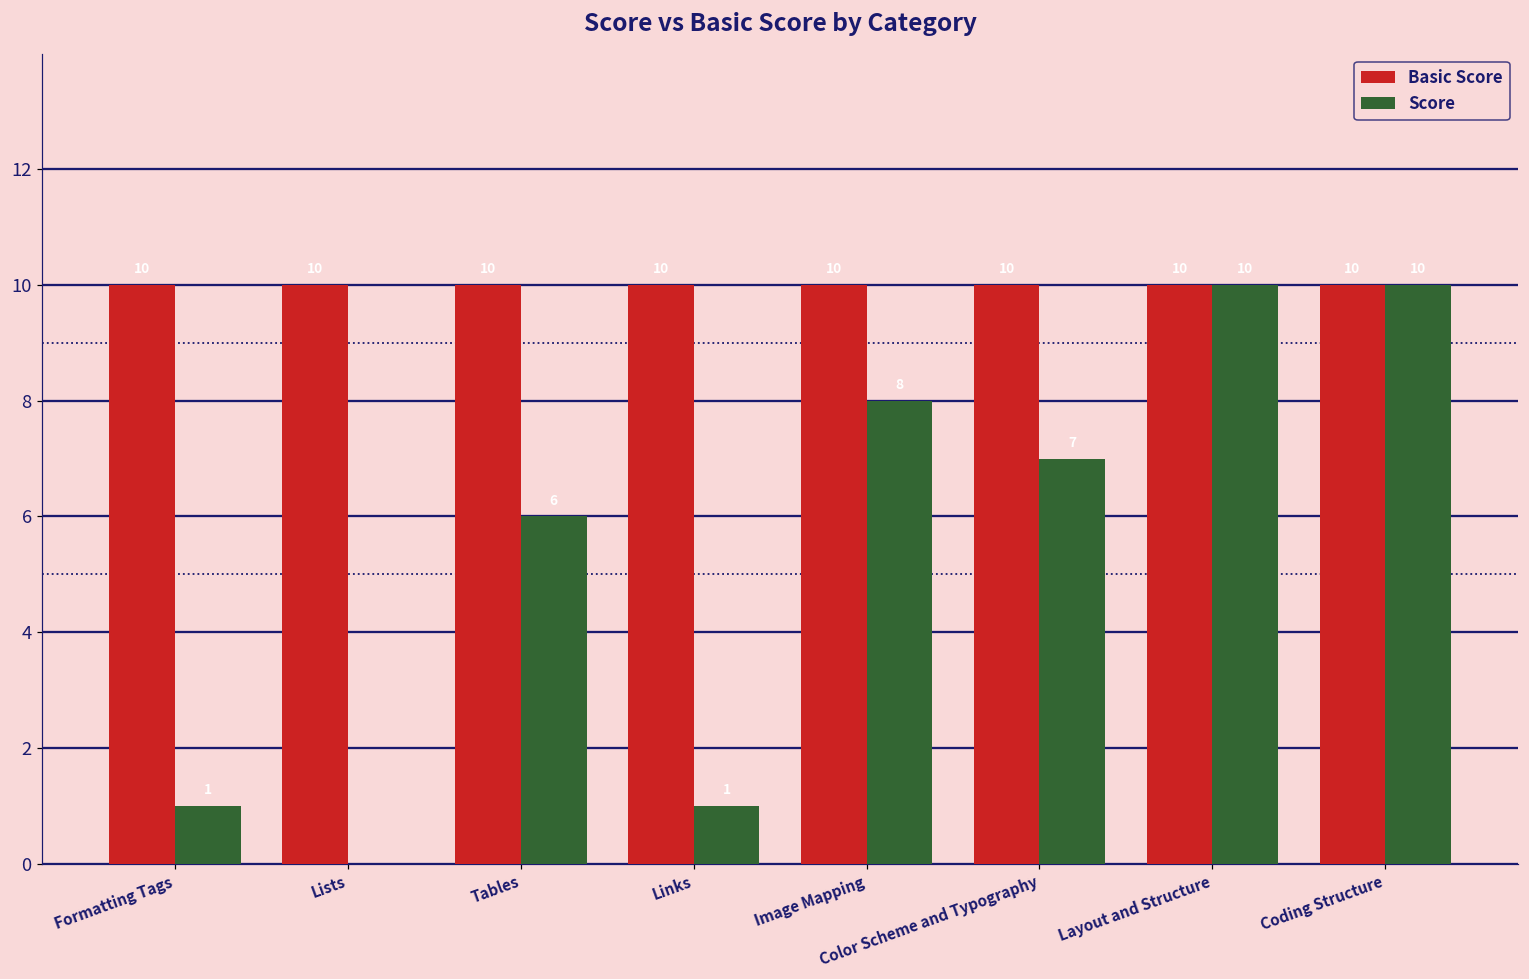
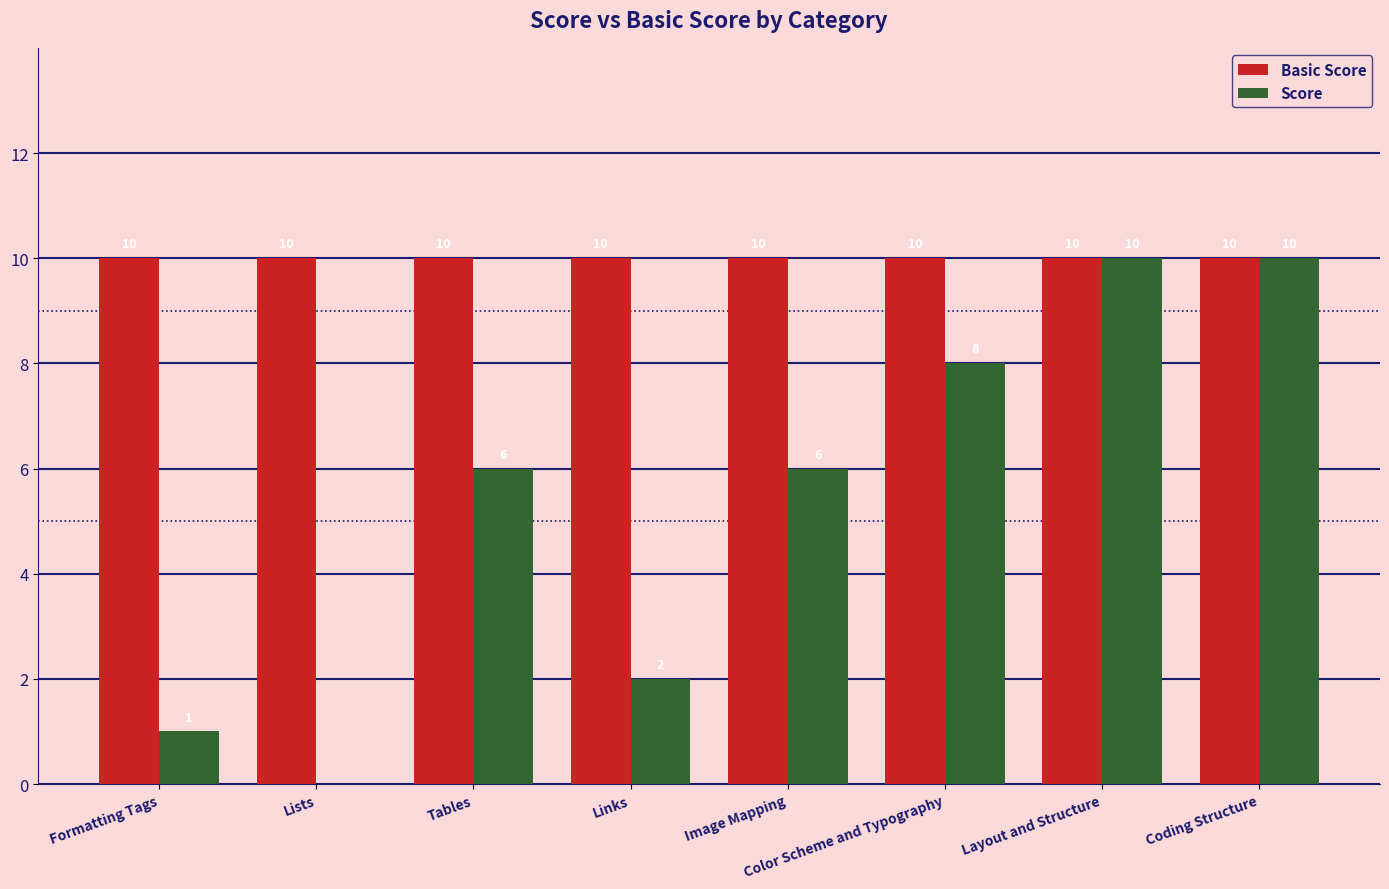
Score, Links: 1 -> 2
Score, Image Mapping: 8 -> 6
Score, Color Scheme and Typography: 7 -> 8
